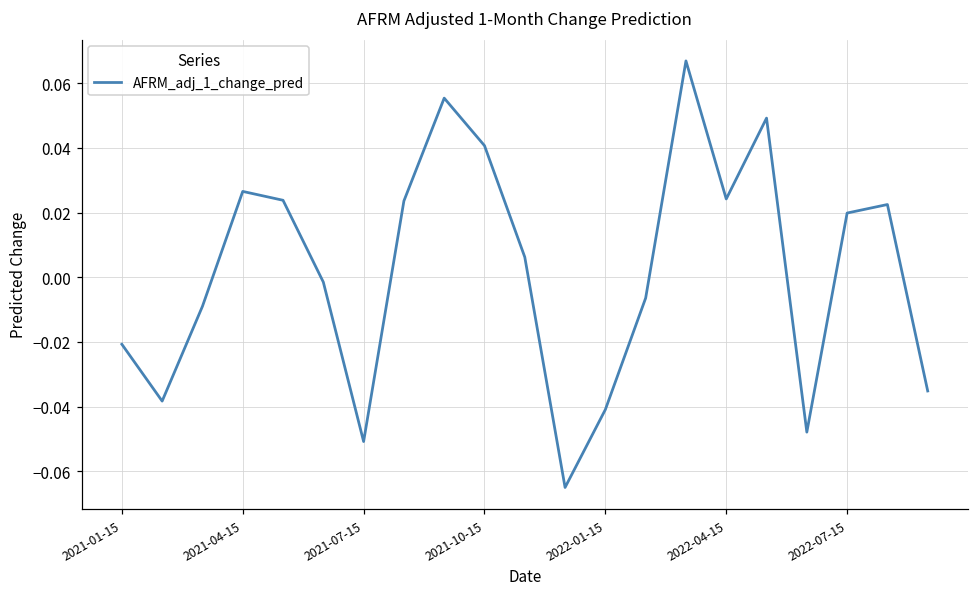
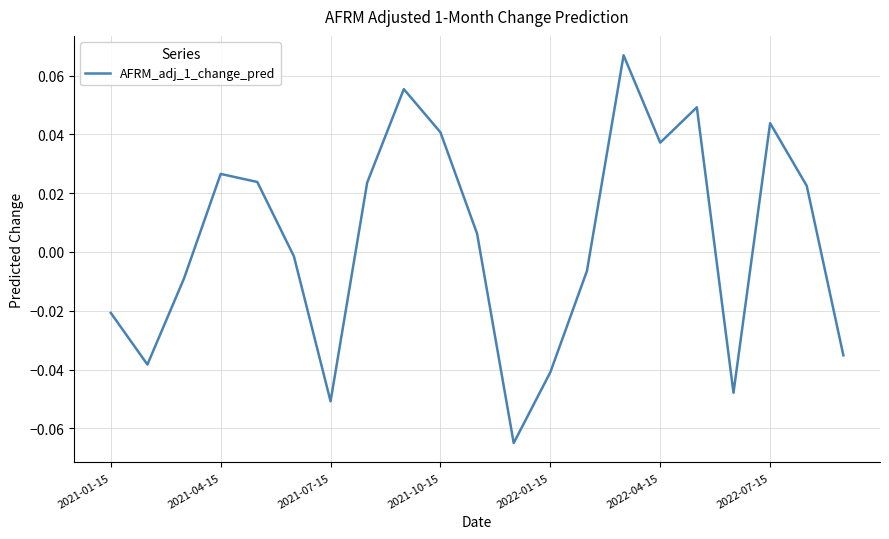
2022-04-15: 0.024 -> 0.037
2022-07-15: 0.020 -> 0.044
